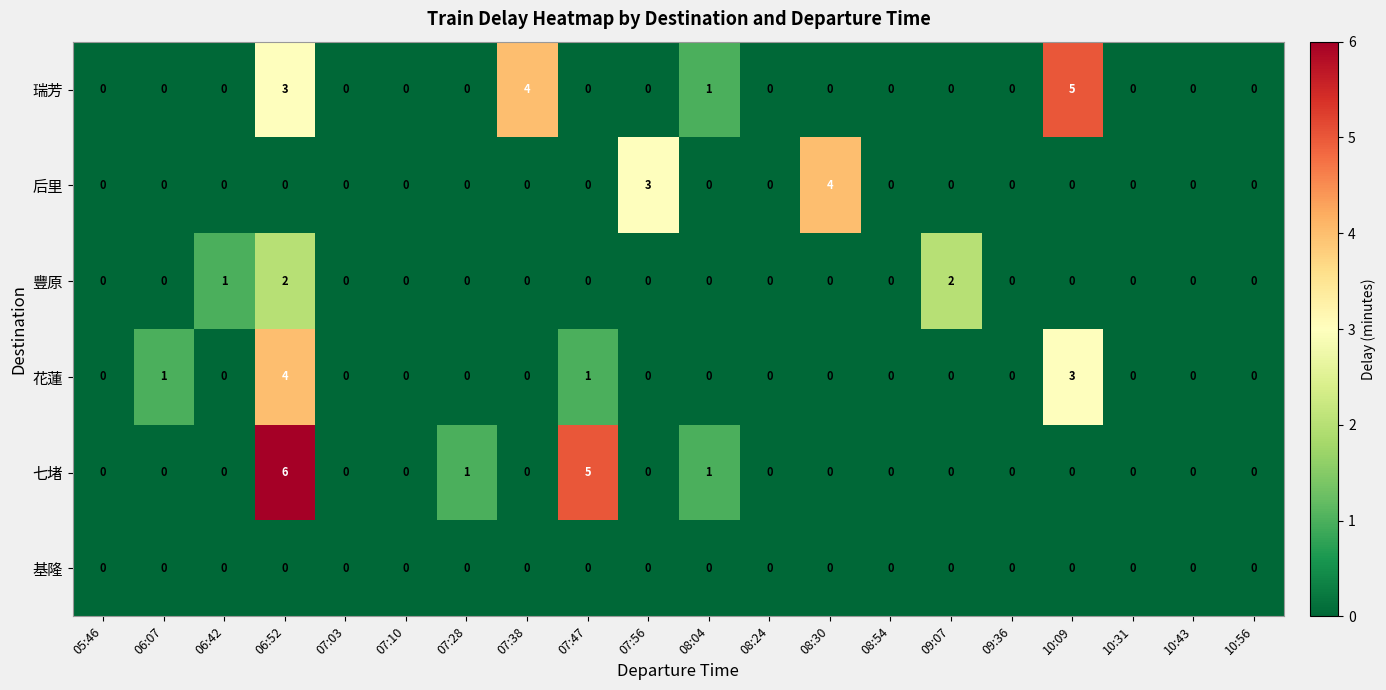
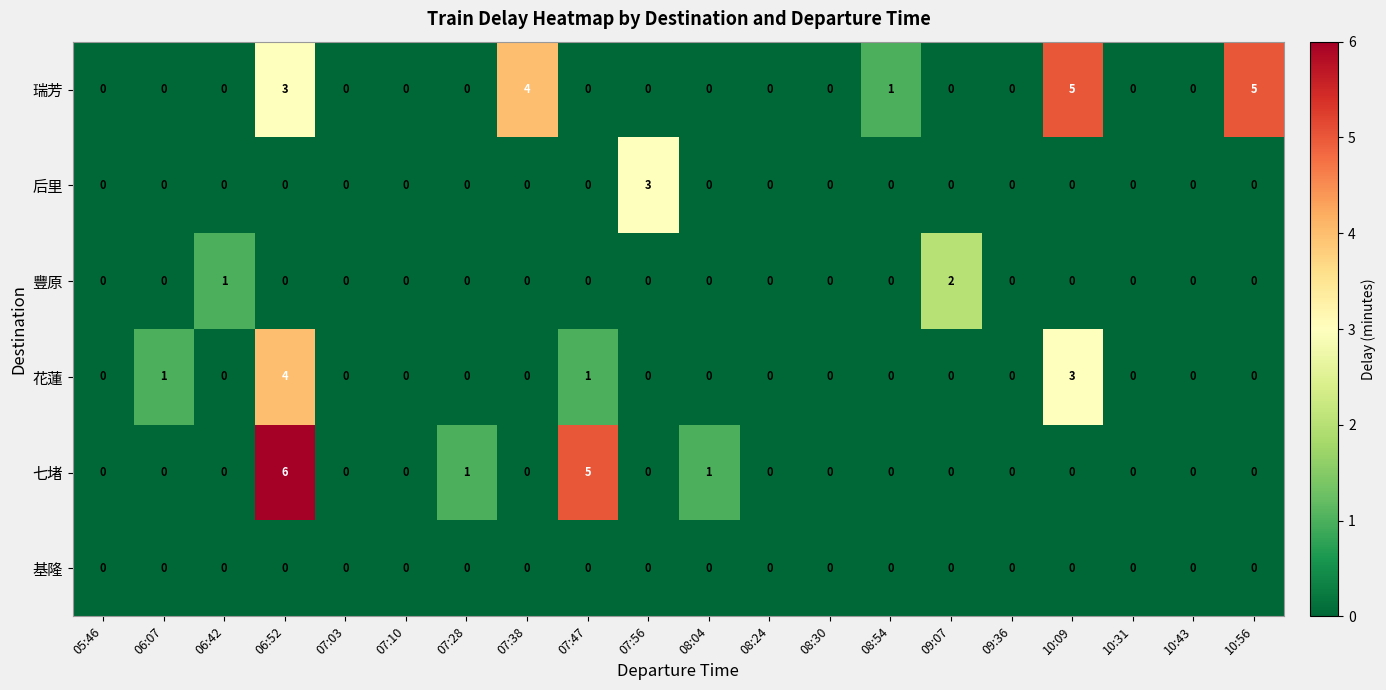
瑞芳, 08:04: 1 -> 0
瑞芳, 08:54: 0 -> 1
瑞芳, 10:56: 0 -> 5
后里, 08:30: 4 -> 0
豐原, 06:52: 2 -> 0
